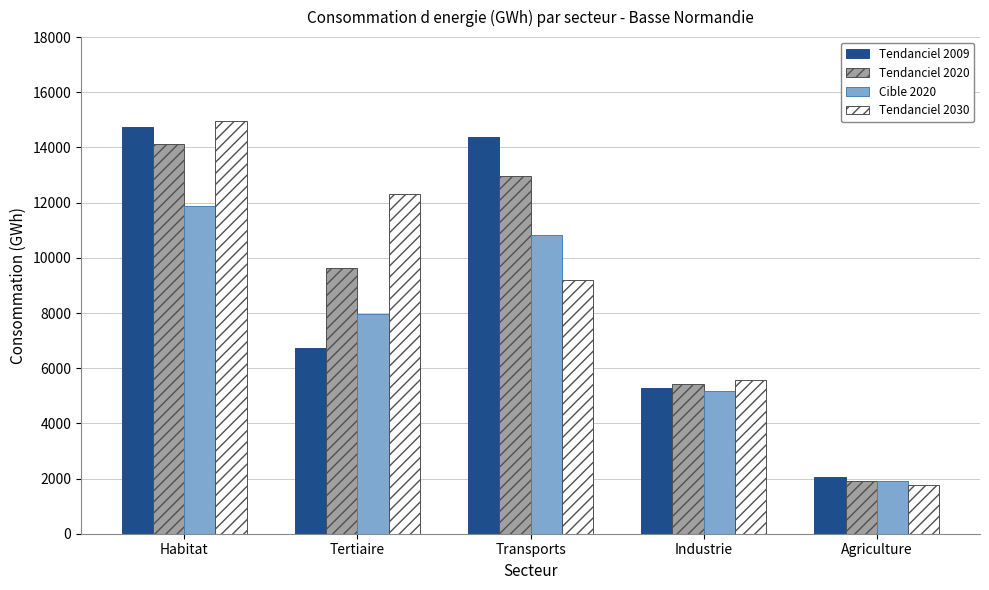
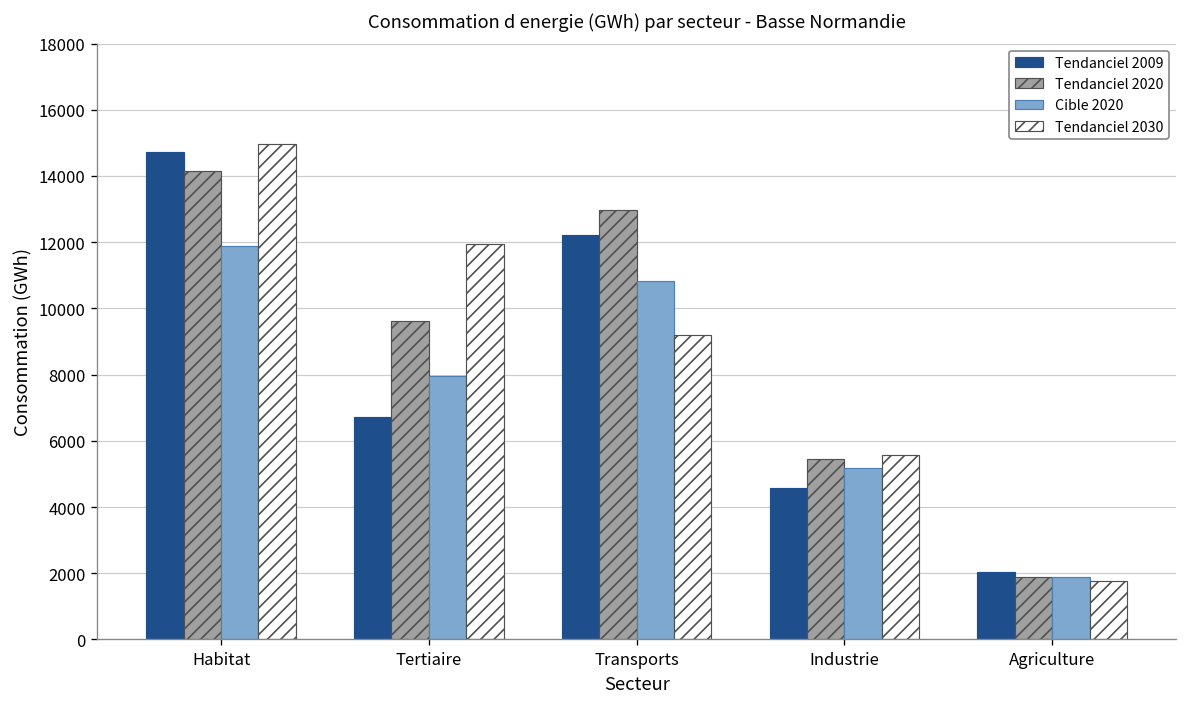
Tendanciel 2030, Tertiaire: 12300 -> 12000
Tendanciel 2009, Transports: 14400 -> 12200
Tendanciel 2009, Industrie: 5300 -> 4600
